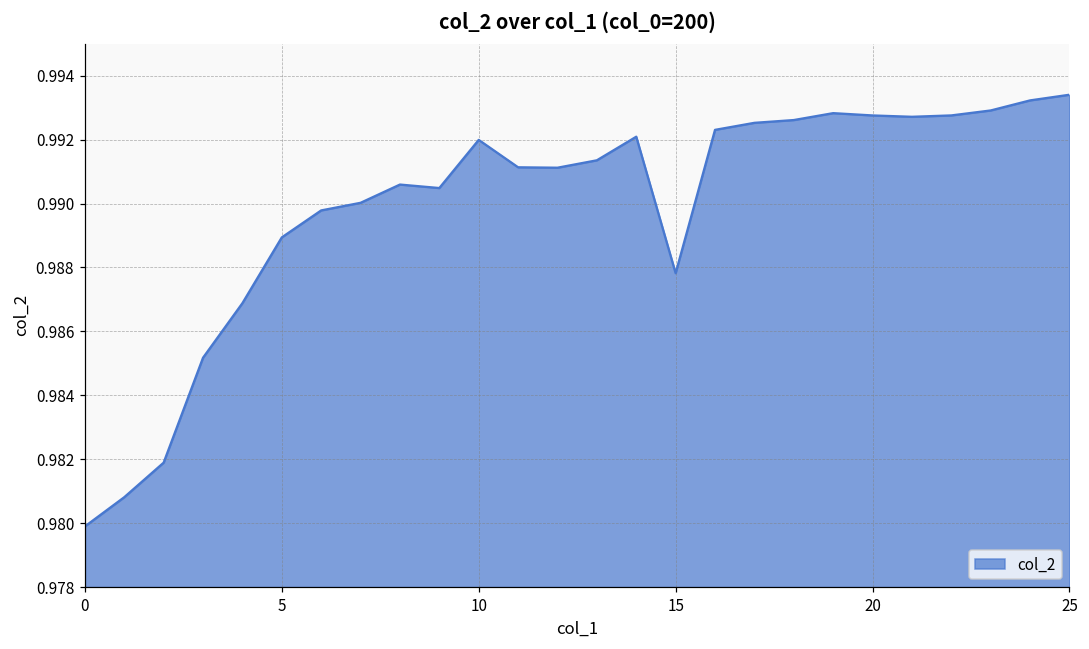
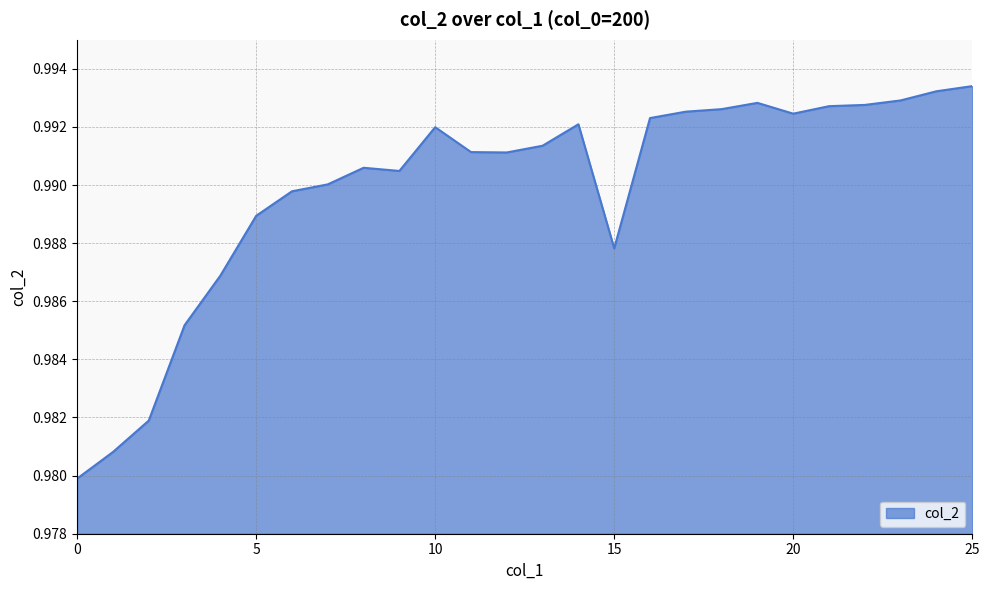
20: 0.9928 -> 0.9925
